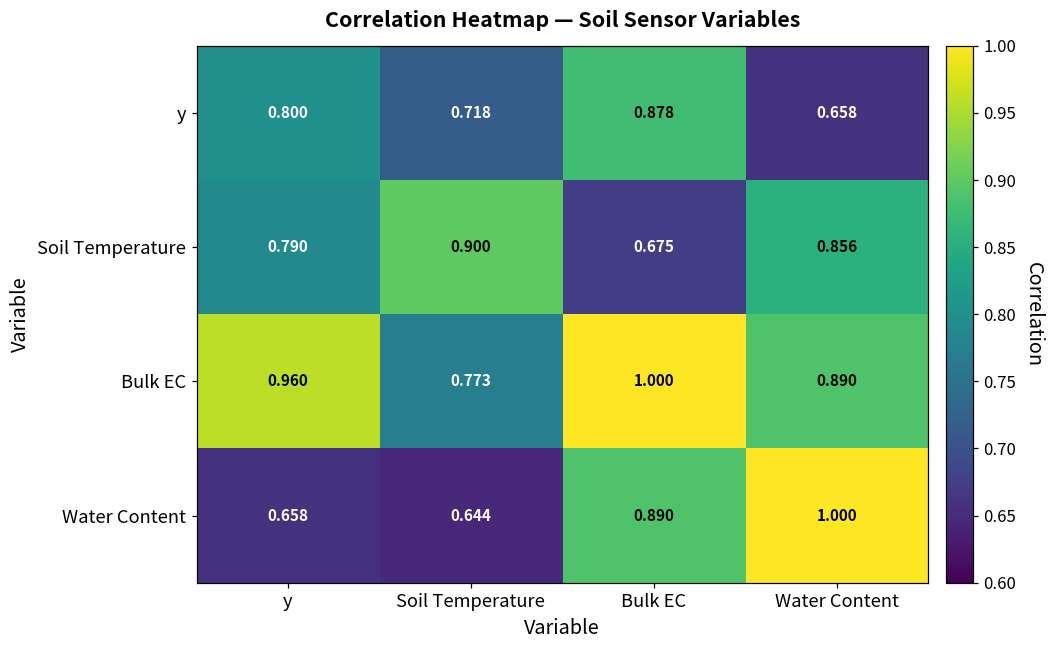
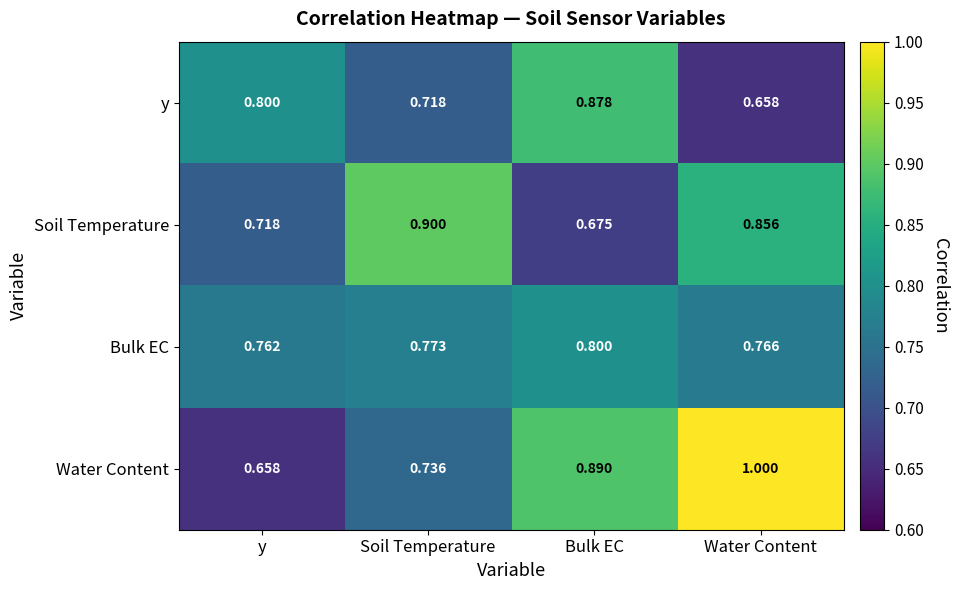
Soil Temperature, y: 0.790 -> 0.718
Bulk EC, y: 0.960 -> 0.762
Bulk EC, Bulk EC: 1.000 -> 0.800
Bulk EC, Water Content: 0.890 -> 0.766
Water Content, Soil Temperature: 0.644 -> 0.736
